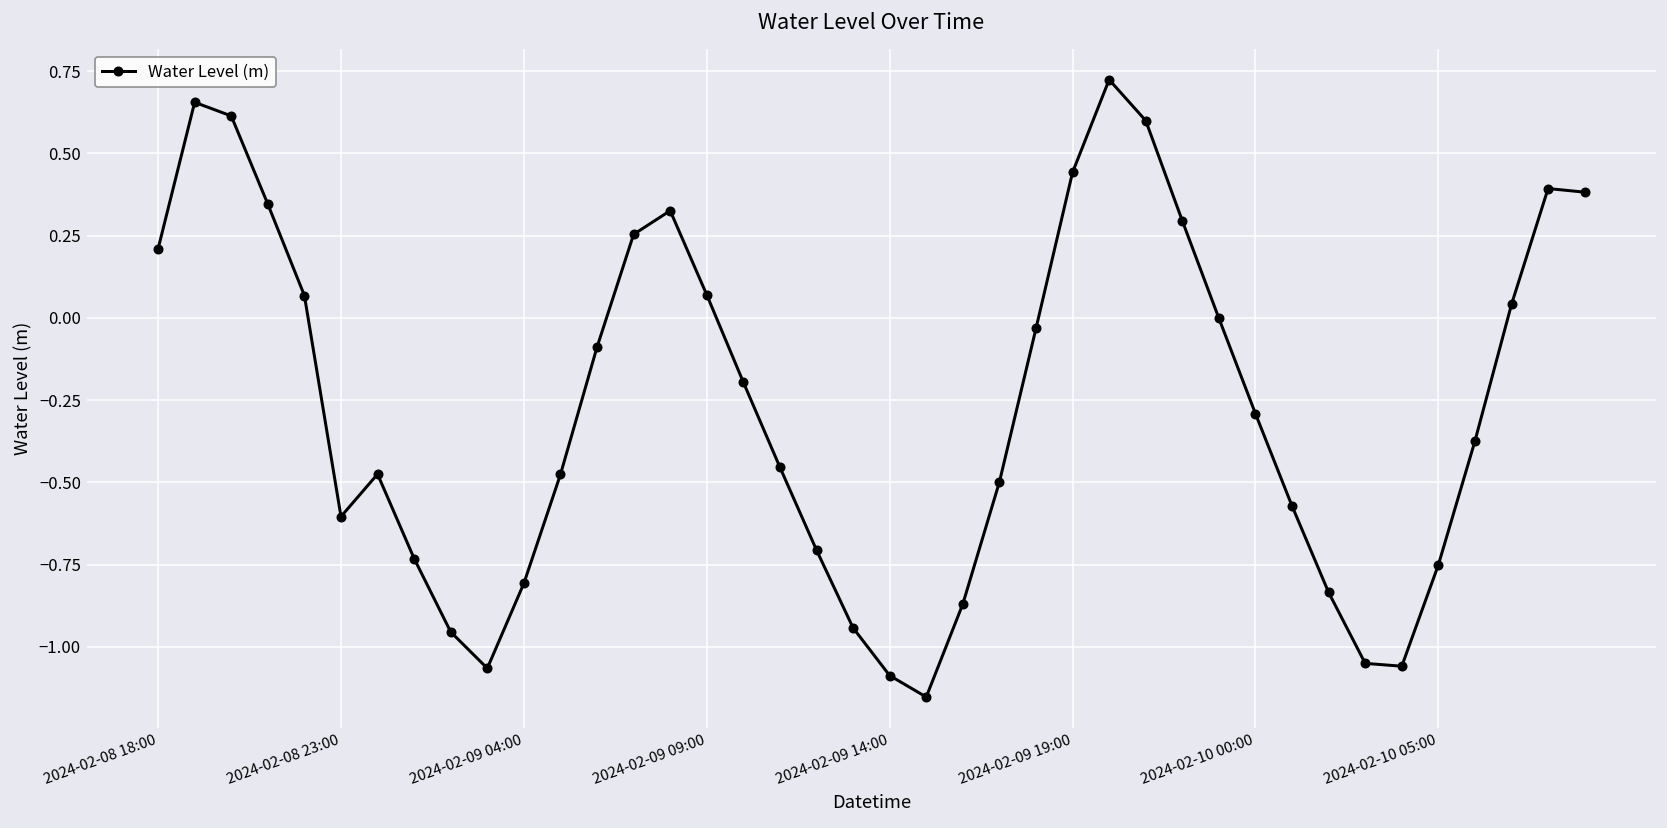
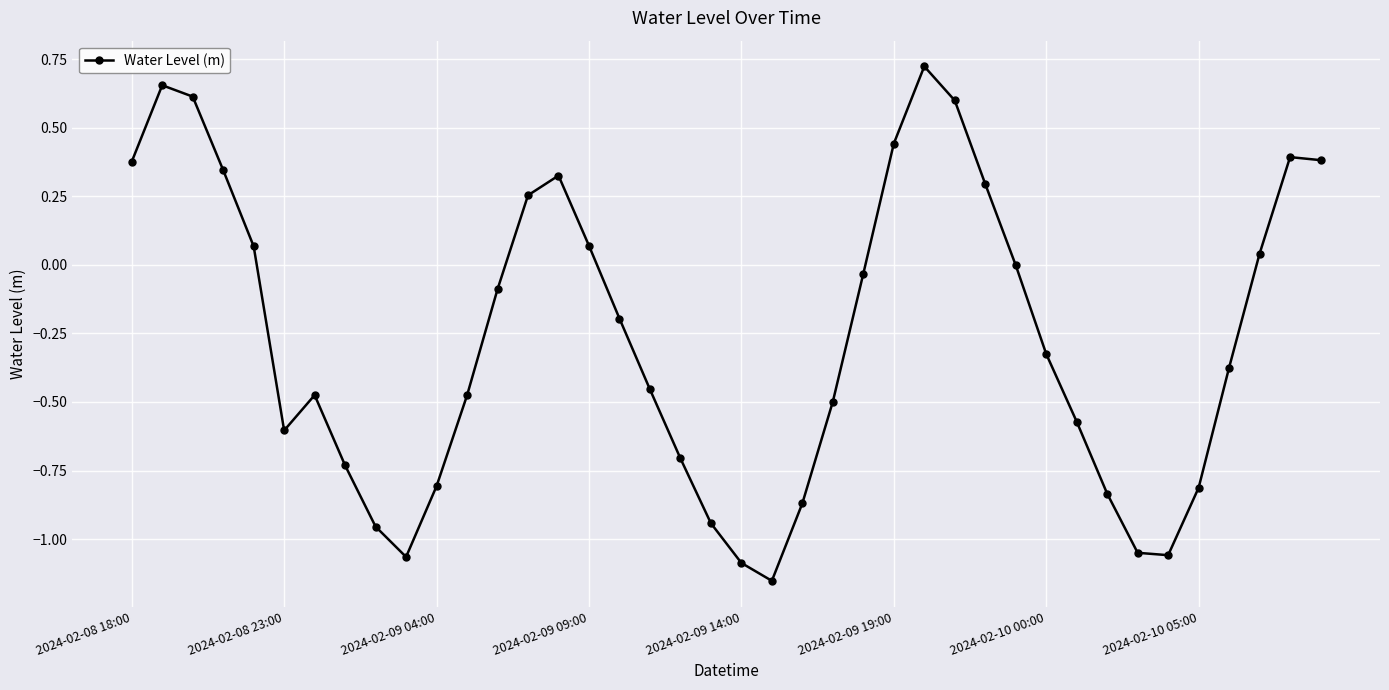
2024-02-08 18:00: 0.21 -> 0.38
2024-02-10 00:00: -0.29 -> -0.32
2024-02-10 05:00: -0.75 -> -0.81
